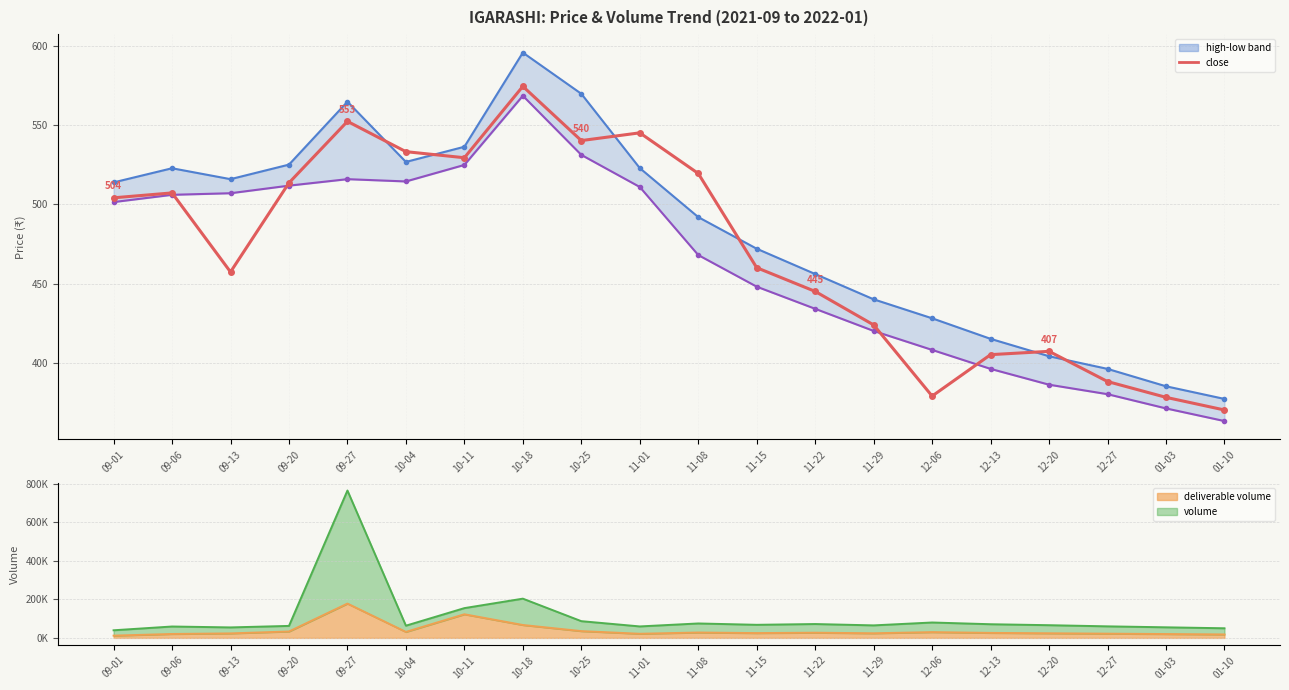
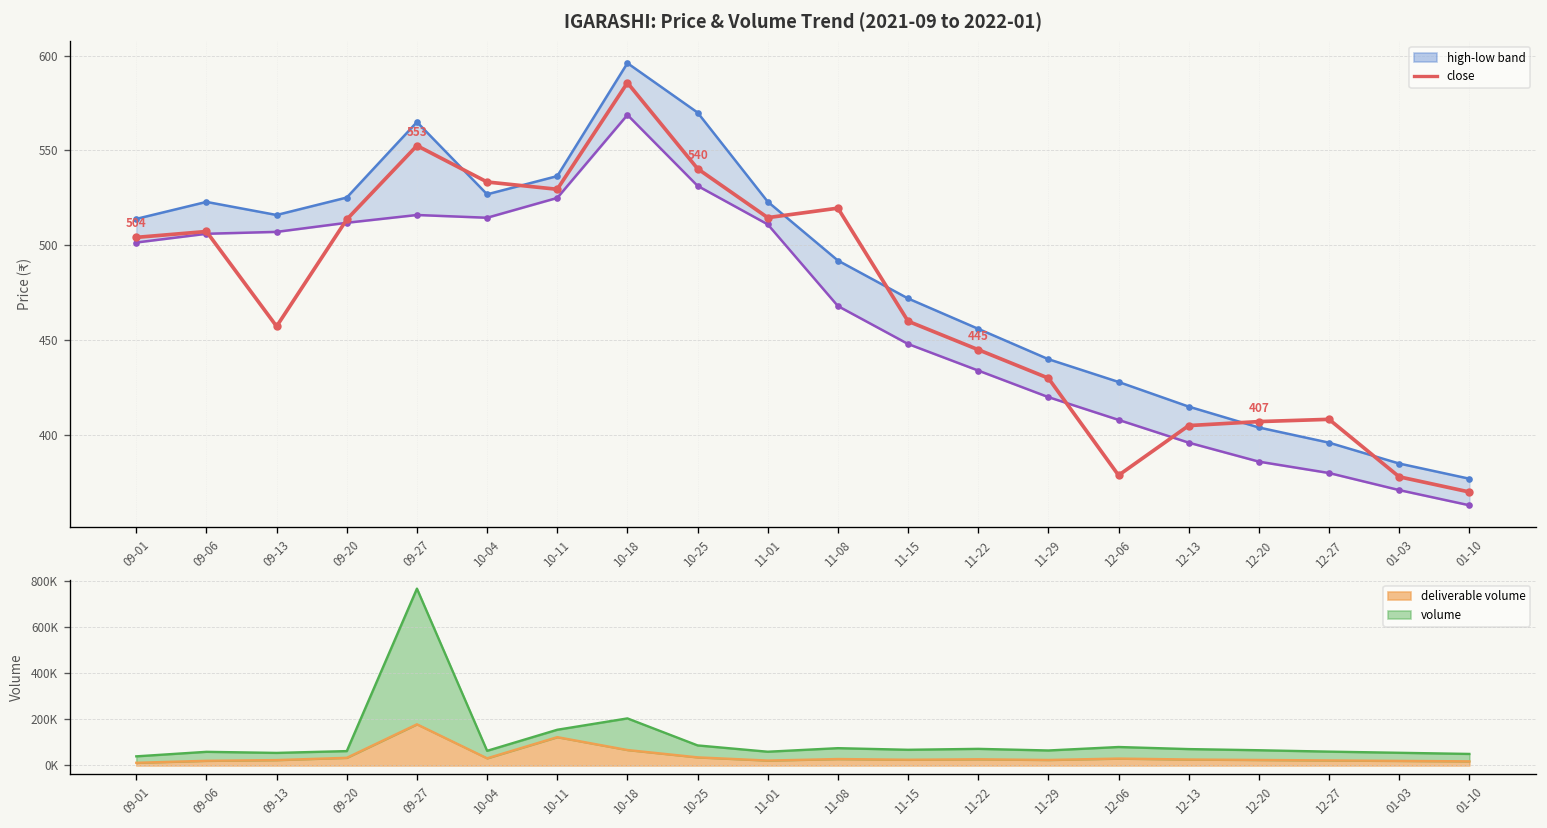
IGARASHI: Price & Volume Trend (2021-09 to 2022-01), close, 10-18: 575 -> 586
IGARASHI: Price & Volume Trend (2021-09 to 2022-01), close, 11-01: 545 -> 515
IGARASHI: Price & Volume Trend (2021-09 to 2022-01), close, 11-29: 424 -> 430
IGARASHI: Price & Volume Trend (2021-09 to 2022-01), close, 12-27: 388 -> 408
